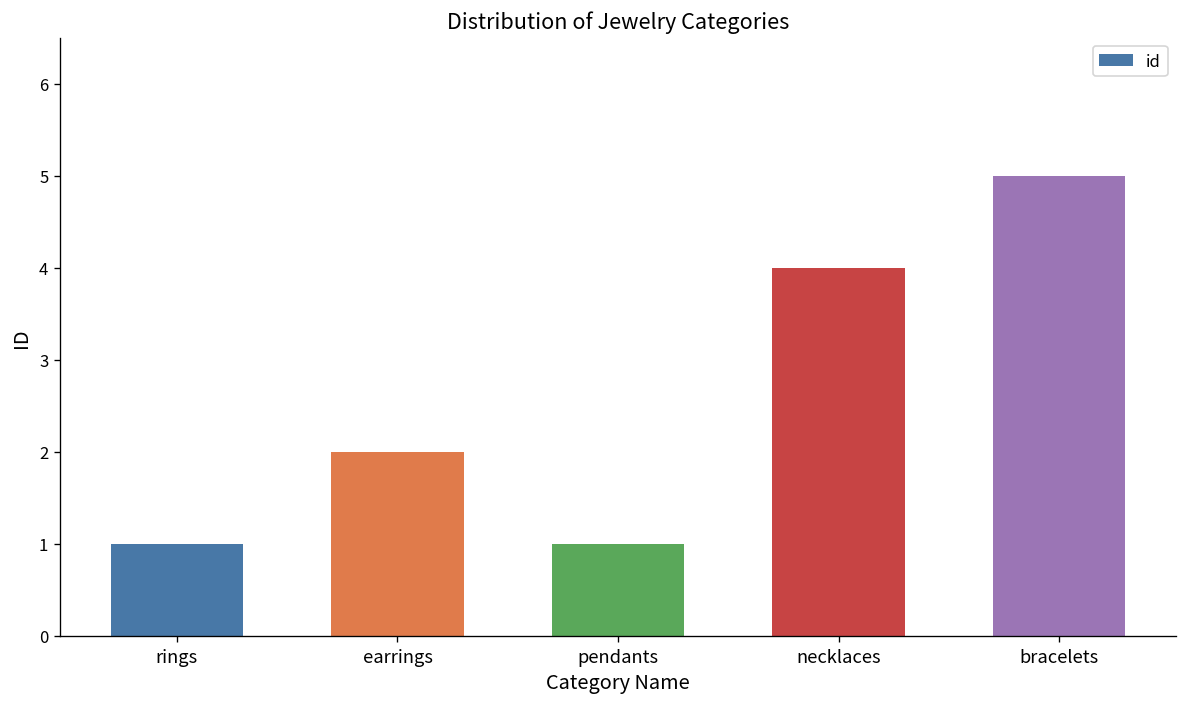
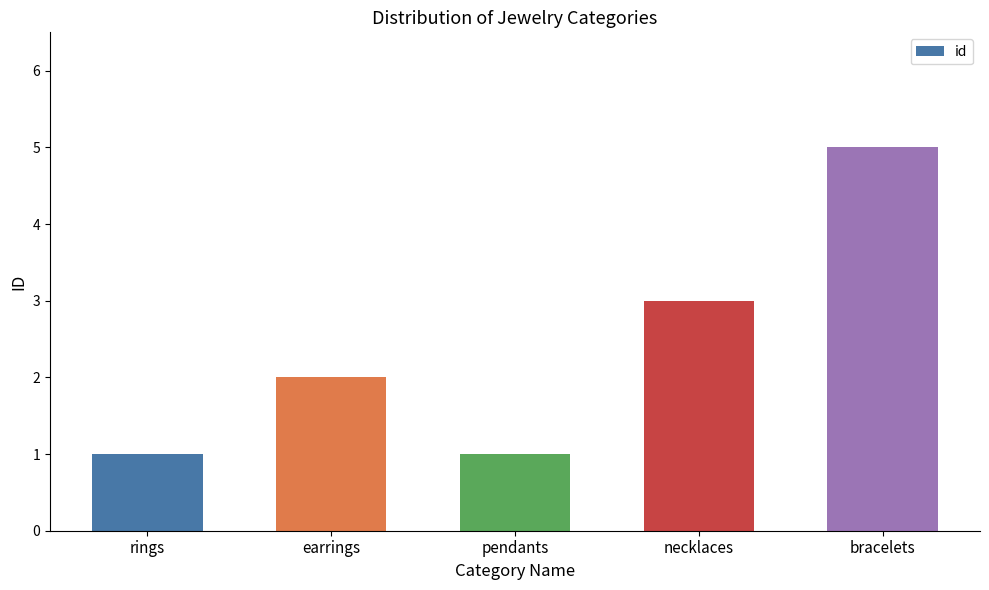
necklaces: 4 -> 3
